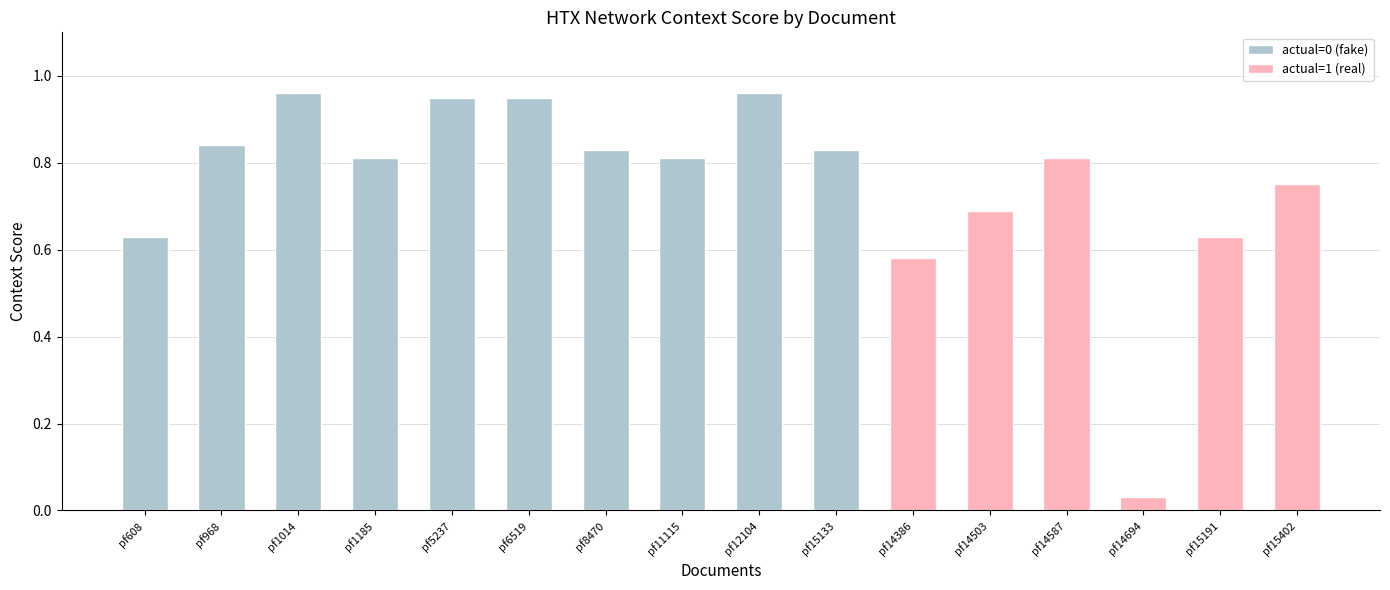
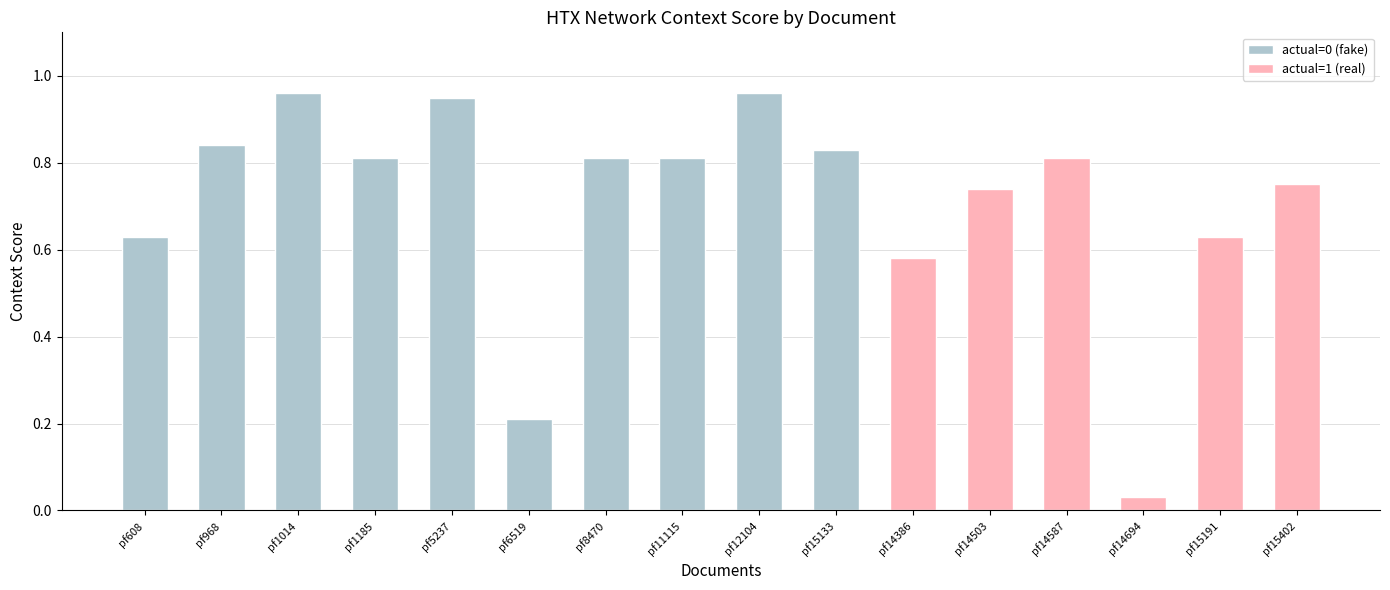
pf6519: 0.95 -> 0.21
pf8470: 0.83 -> 0.81
pf14503: 0.69 -> 0.74
